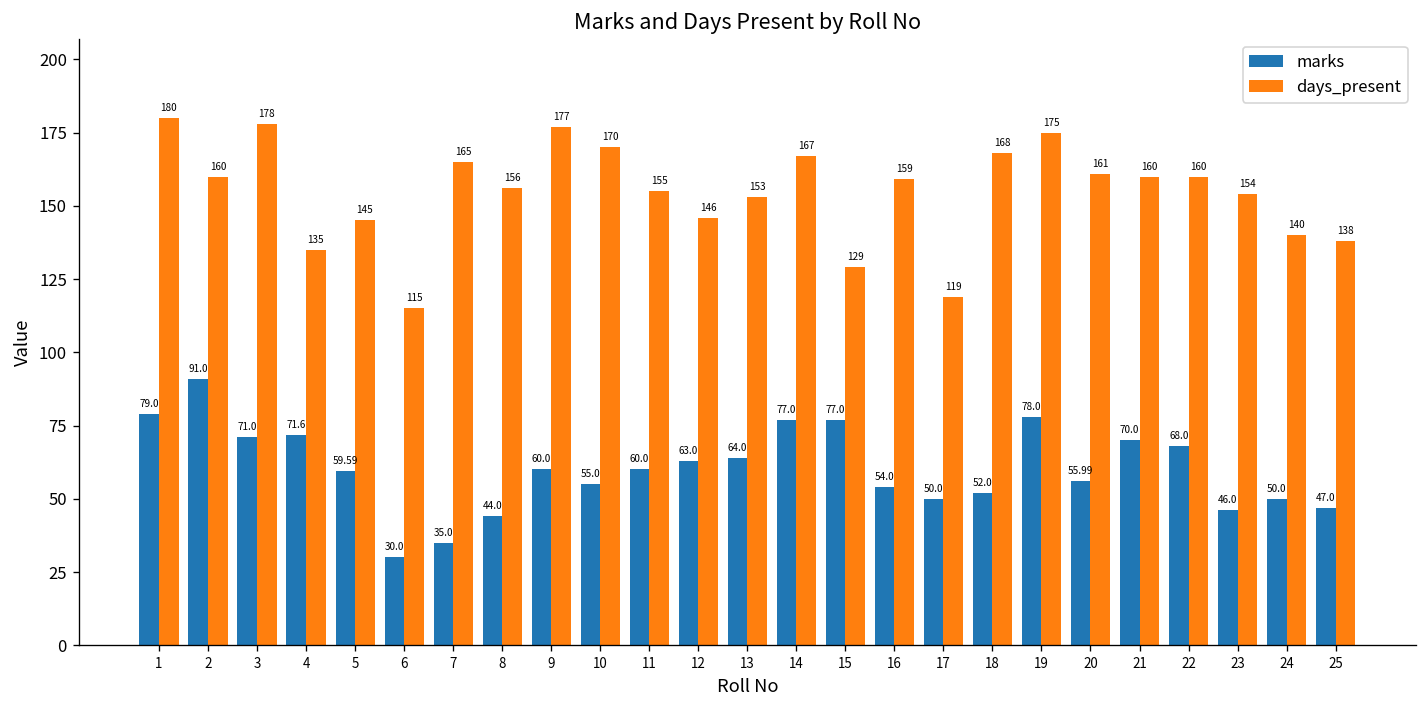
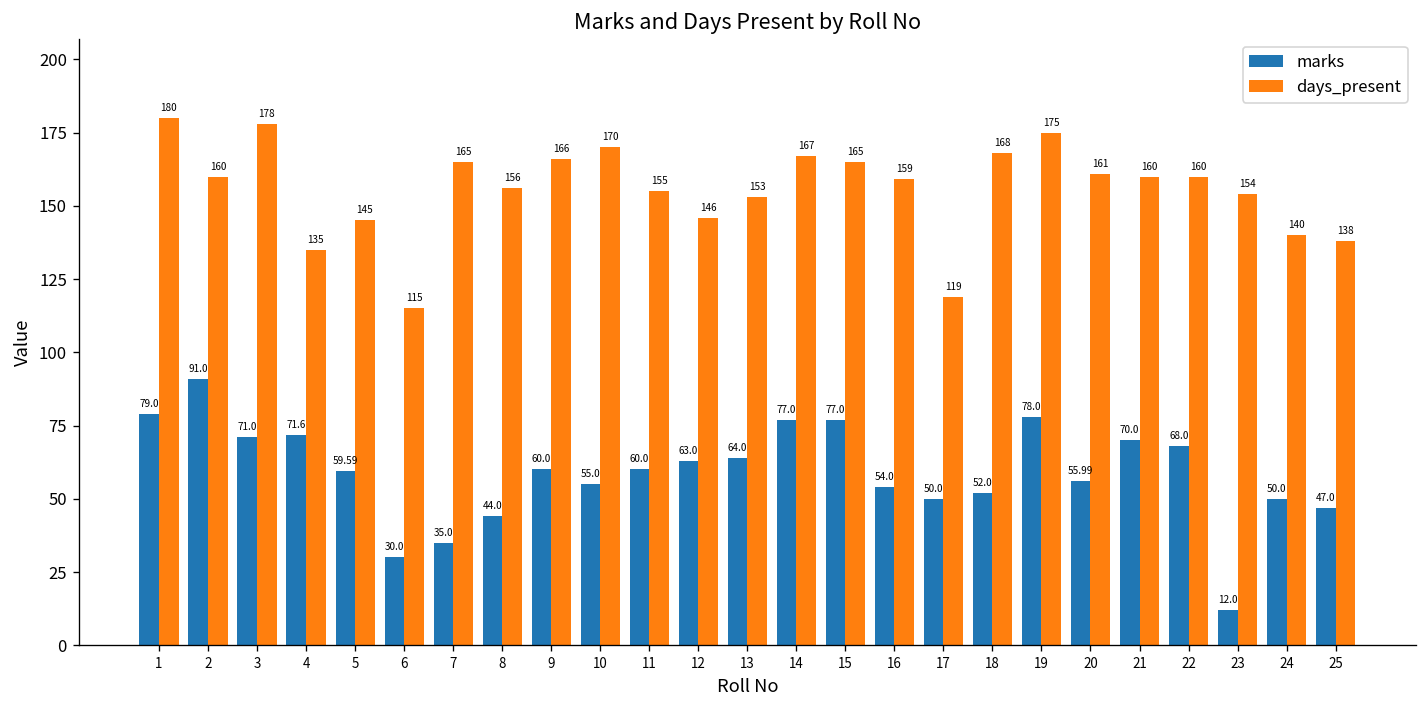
days_present, 9: 177 -> 166
days_present, 15: 129 -> 165
marks, 23: 46.0 -> 12.0
